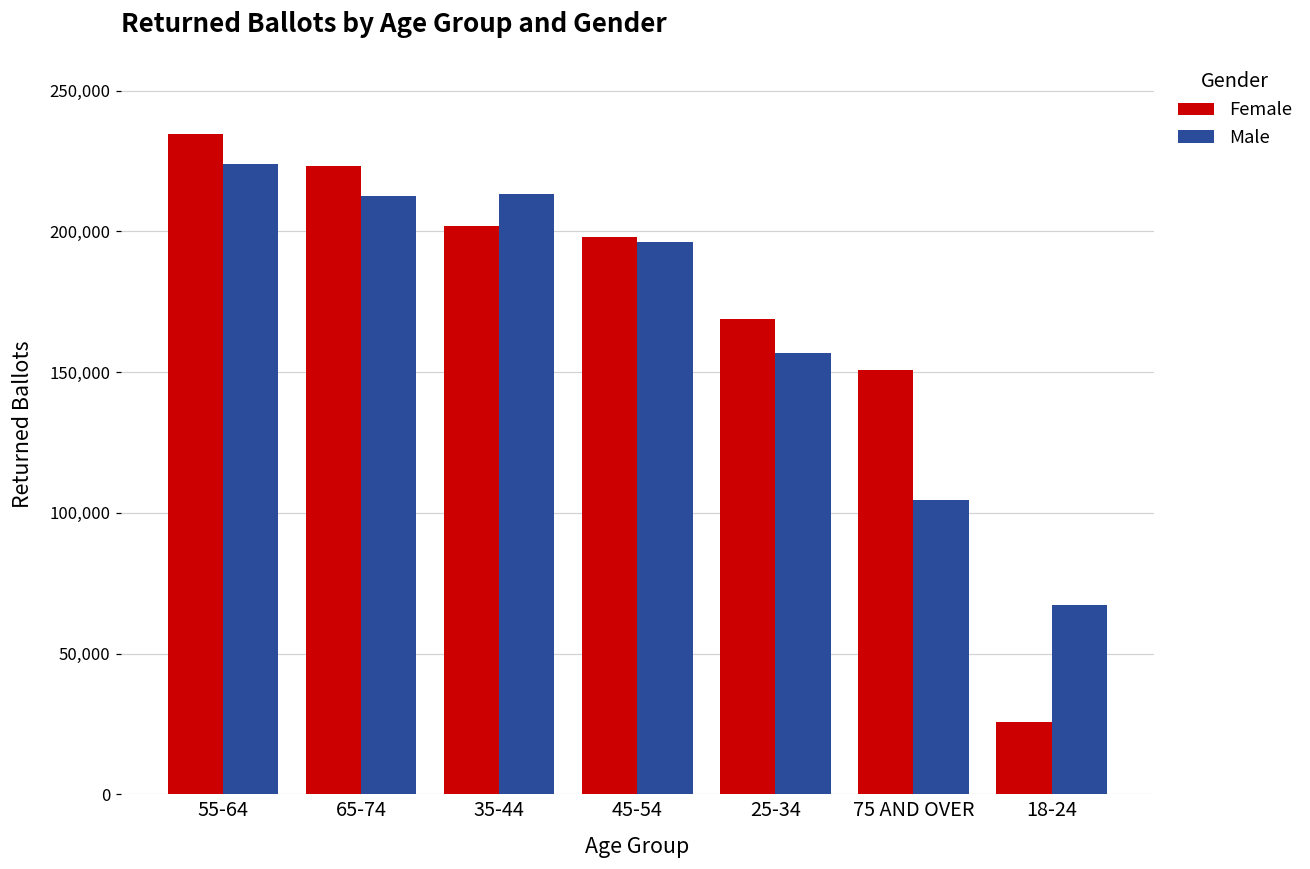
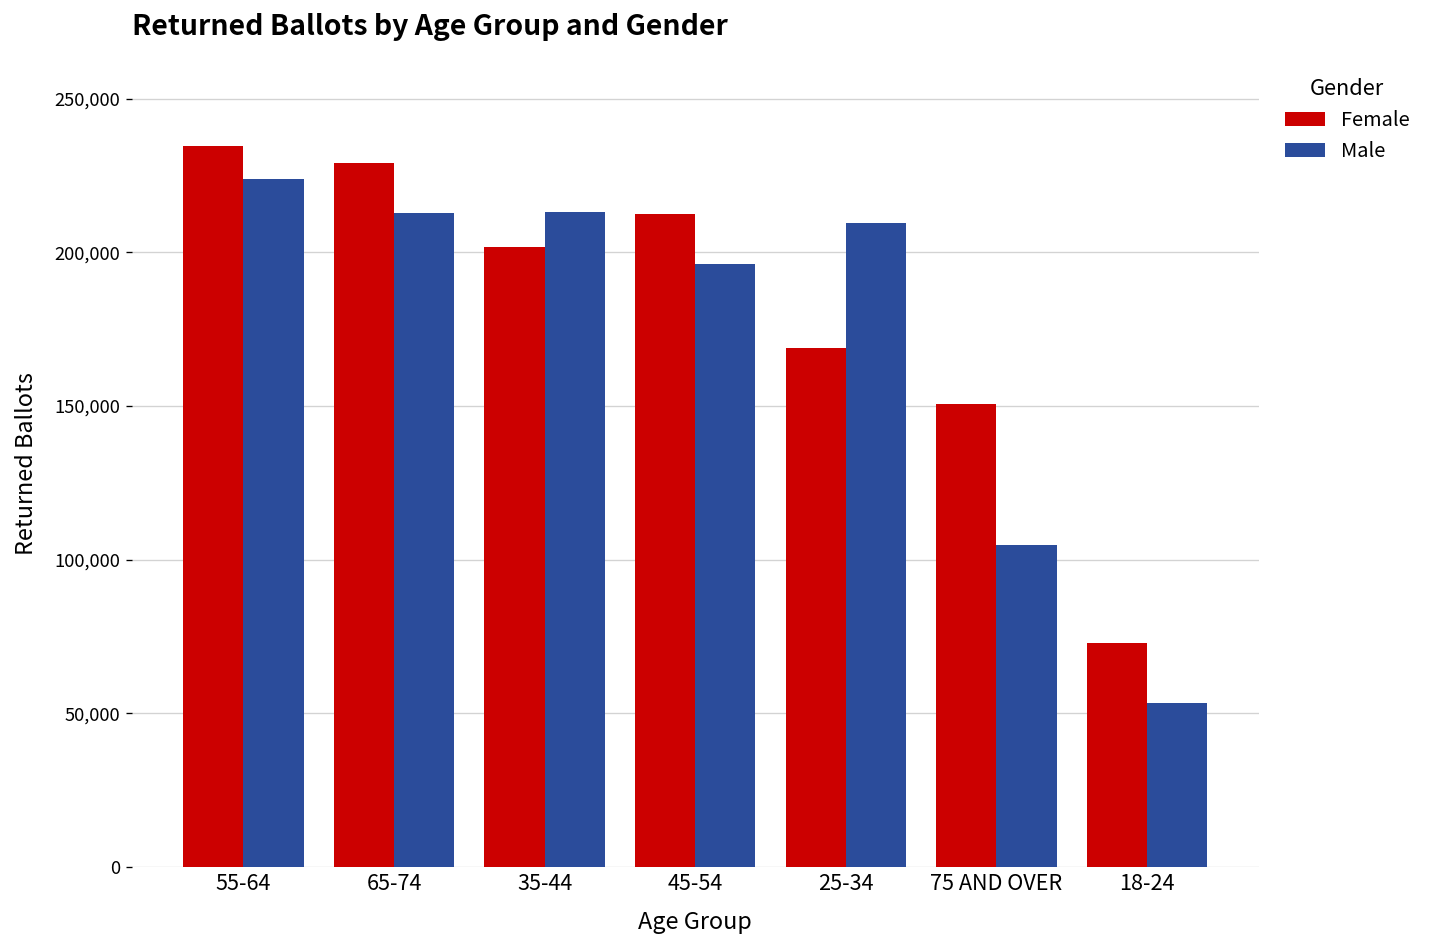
Female, 65-74: 223,000 -> 229,000
Female, 45-54: 198,000 -> 213,000
Male, 25-34: 157,000 -> 210,000
Female, 18-24: 26,000 -> 73,000
Male, 18-24: 67,000 -> 53,000
